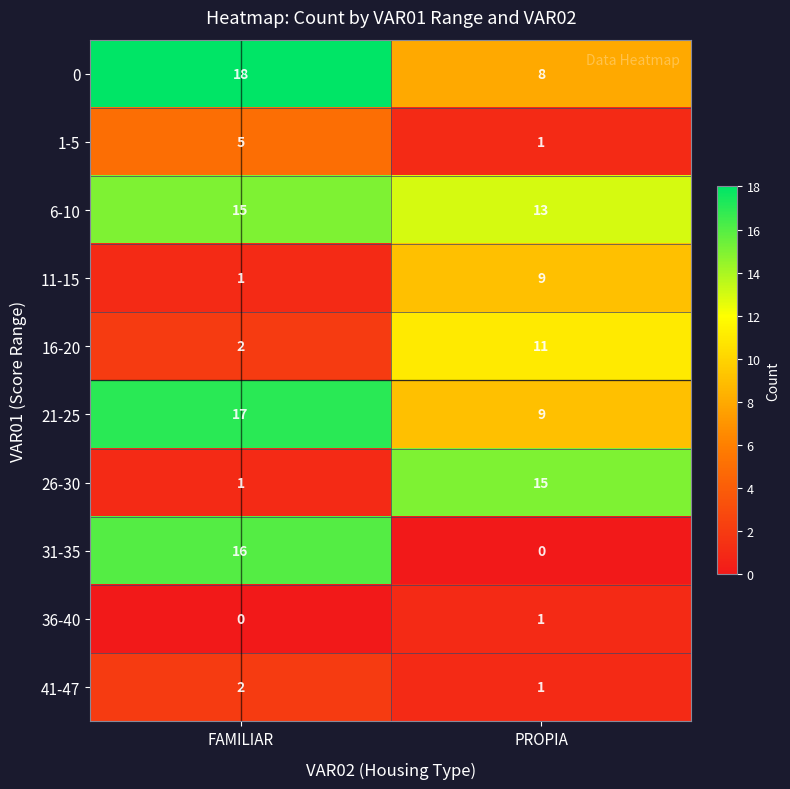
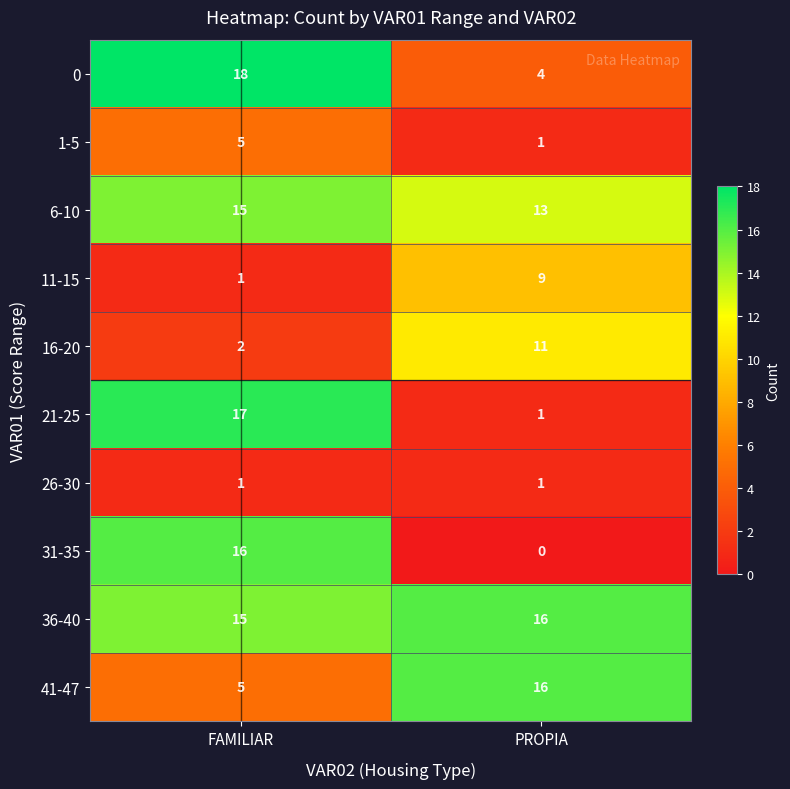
0, PROPIA: 8 -> 4
21-25, PROPIA: 9 -> 1
26-30, PROPIA: 15 -> 1
36-40, FAMILIAR: 0 -> 15
36-40, PROPIA: 1 -> 16
41-47, FAMILIAR: 2 -> 5
41-47, PROPIA: 1 -> 16
